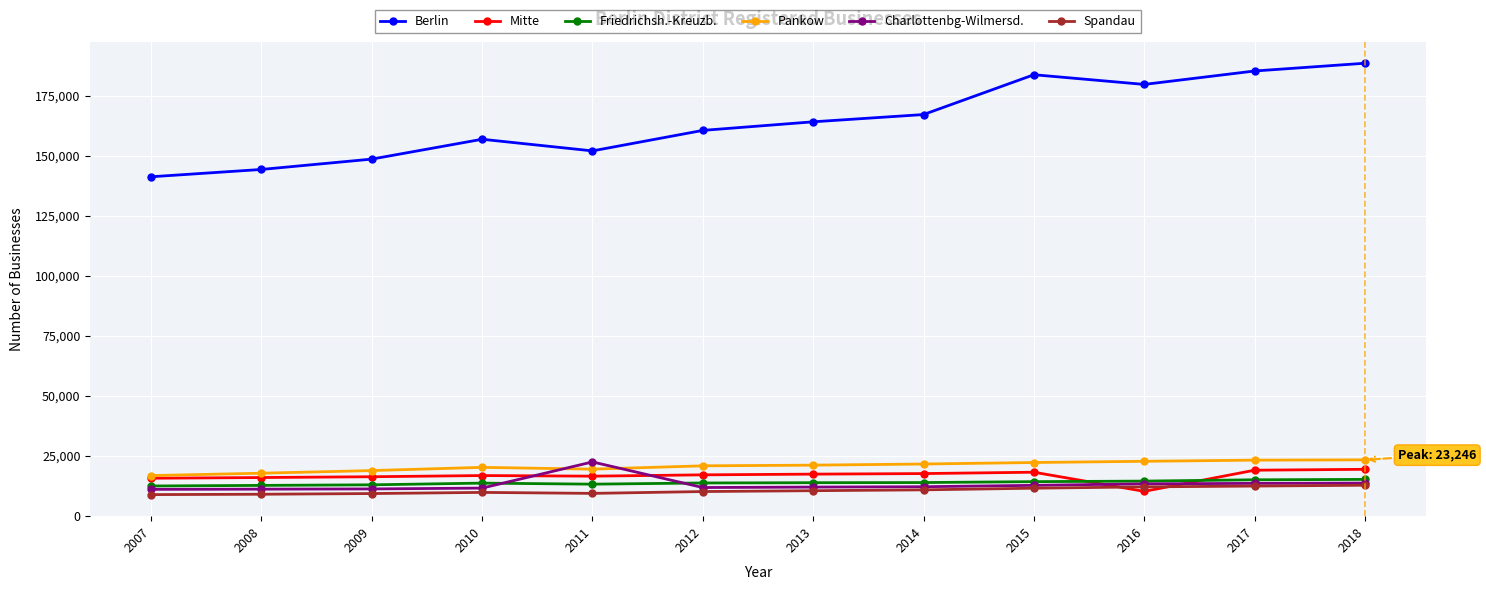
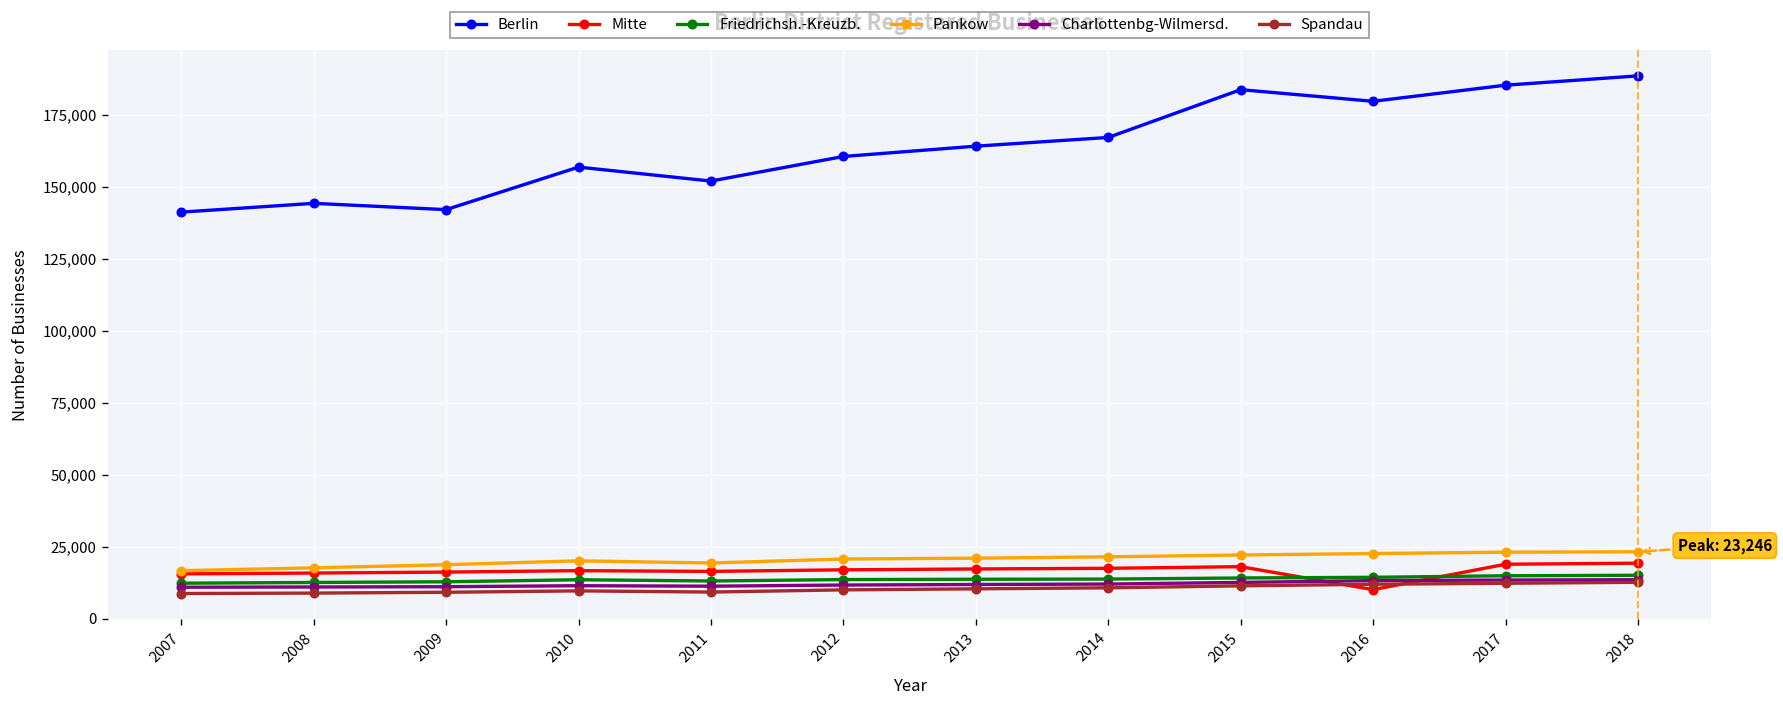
Berlin, 2009: 149,000 -> 142,000
Charlottenbg-Wilmersd., 2011: 22,000 -> 11,000
